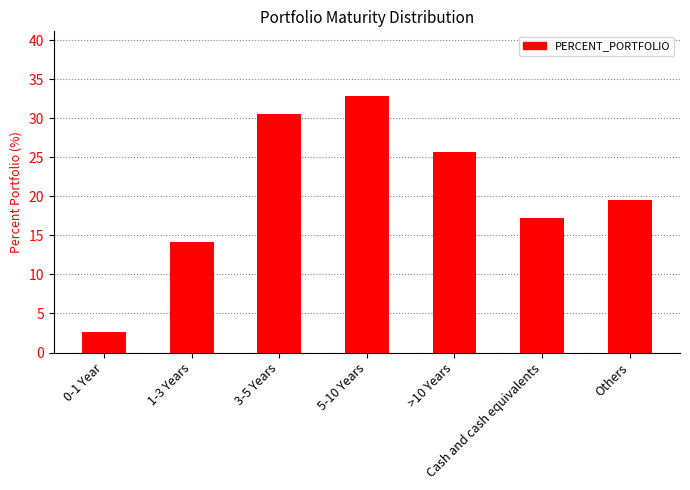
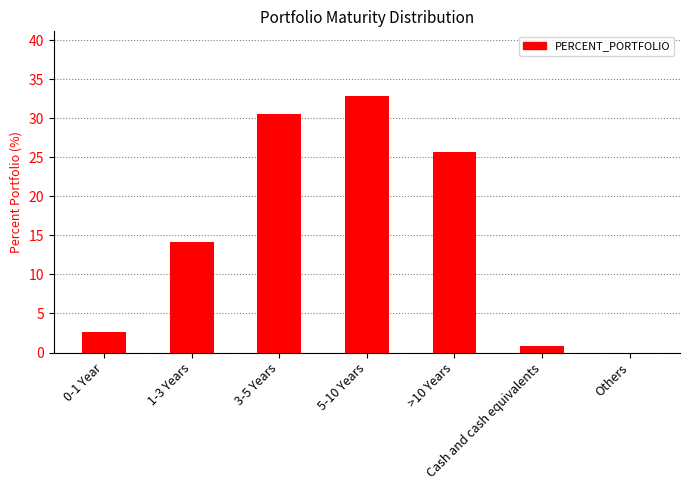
Cash and cash equivalents: 17 -> 1
Others: 20 -> 0
